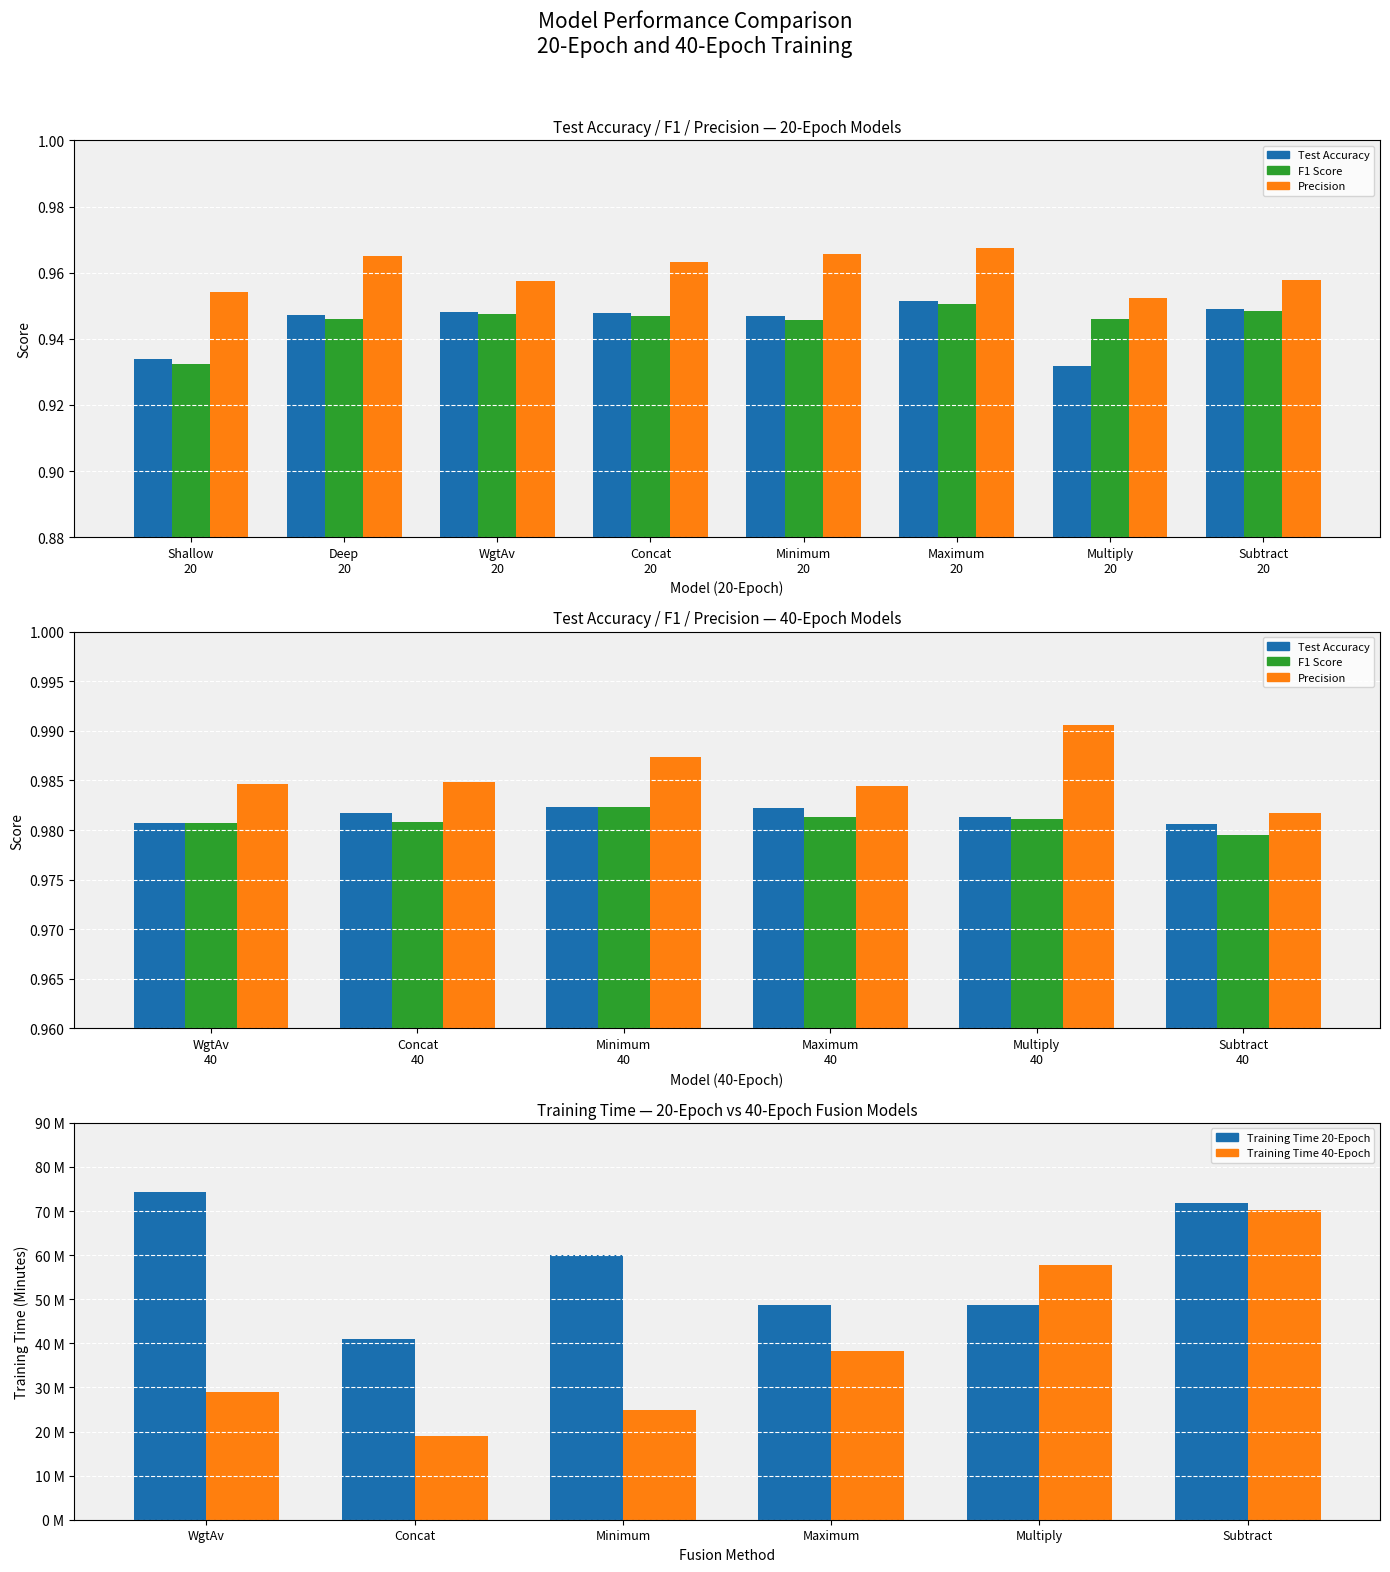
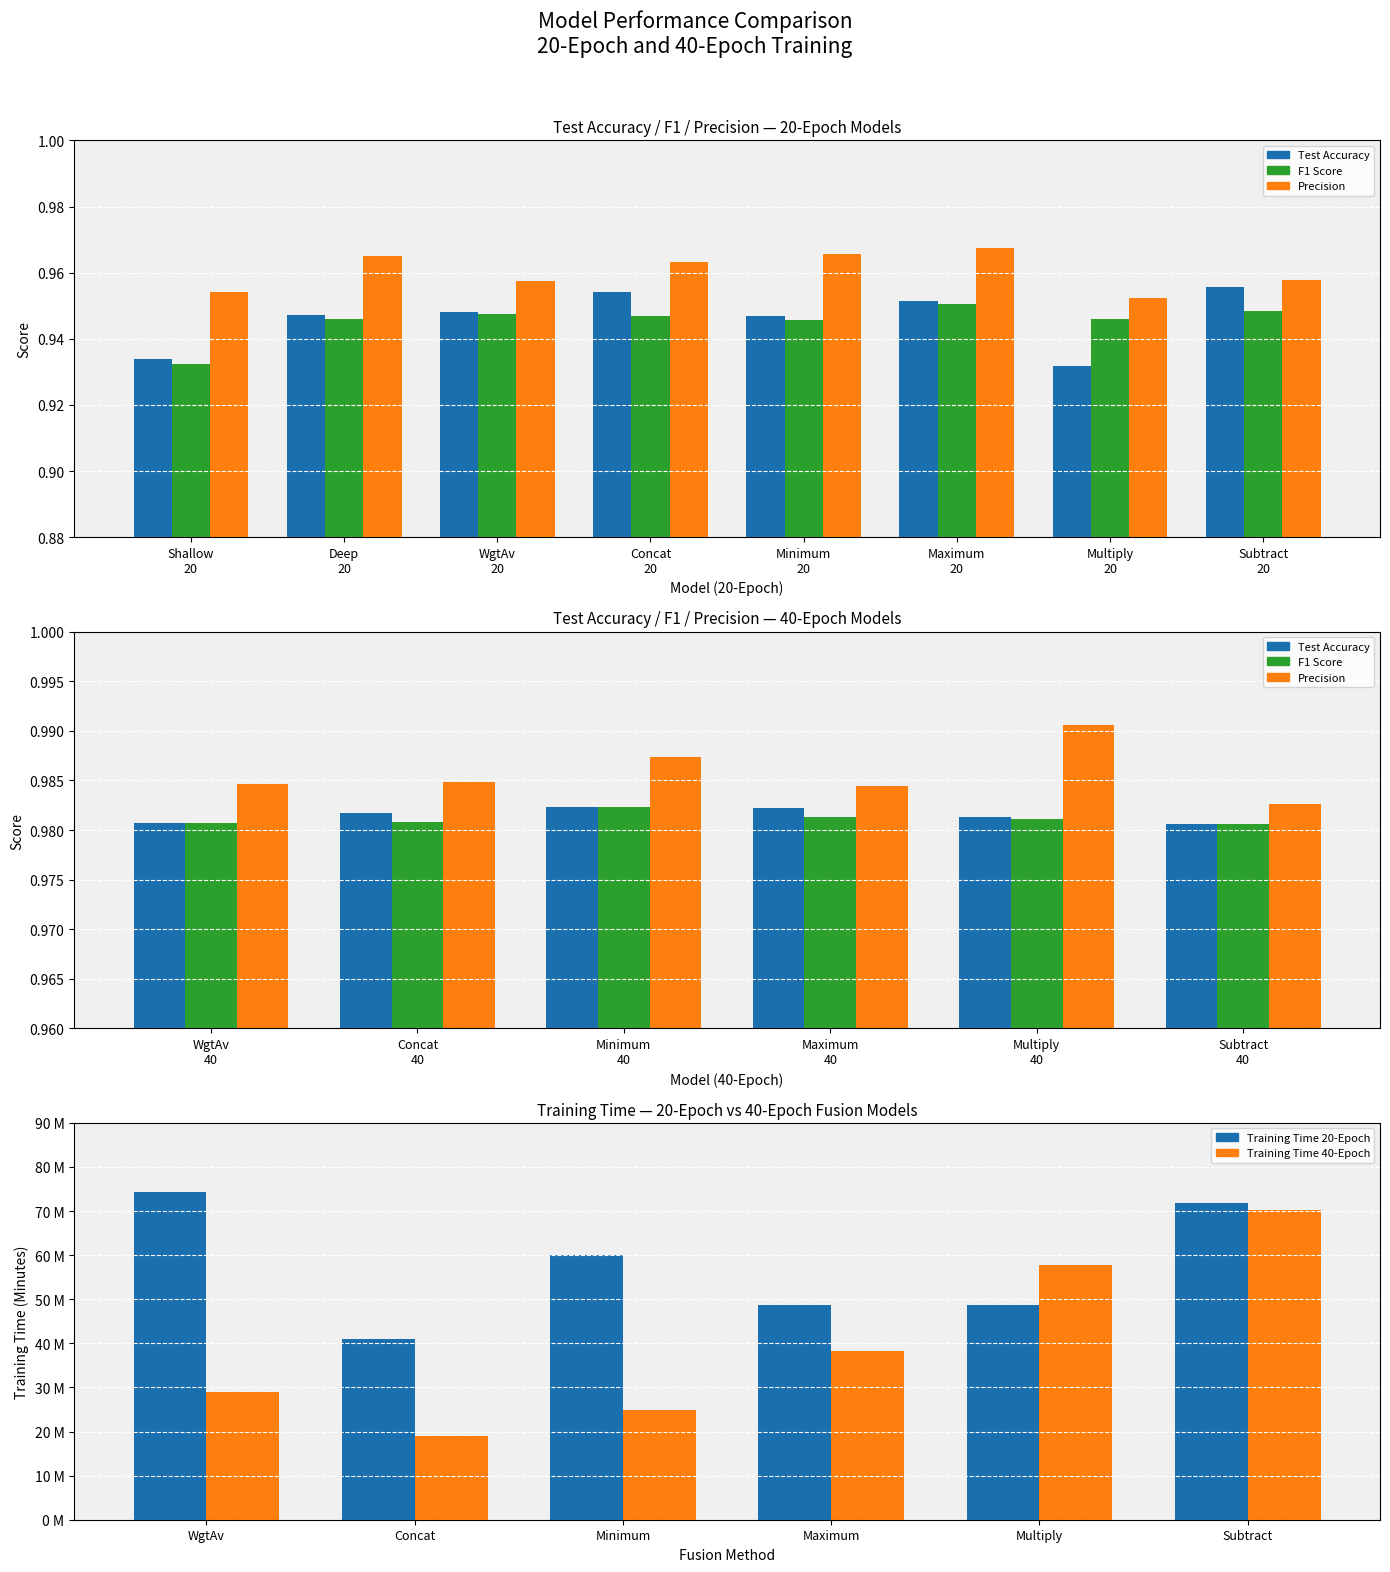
Test Accuracy / F1 / Precision — 20-Epoch Models, Test Accuracy, Concat 20: 0.948 -> 0.954
Test Accuracy / F1 / Precision — 20-Epoch Models, Test Accuracy, Subtract 20: 0.949 -> 0.956
Test Accuracy / F1 / Precision — 40-Epoch Models, F1 Score, Subtract 40: 0.979 -> 0.981
Test Accuracy / F1 / Precision — 40-Epoch Models, Precision, Subtract 40: 0.982 -> 0.983
